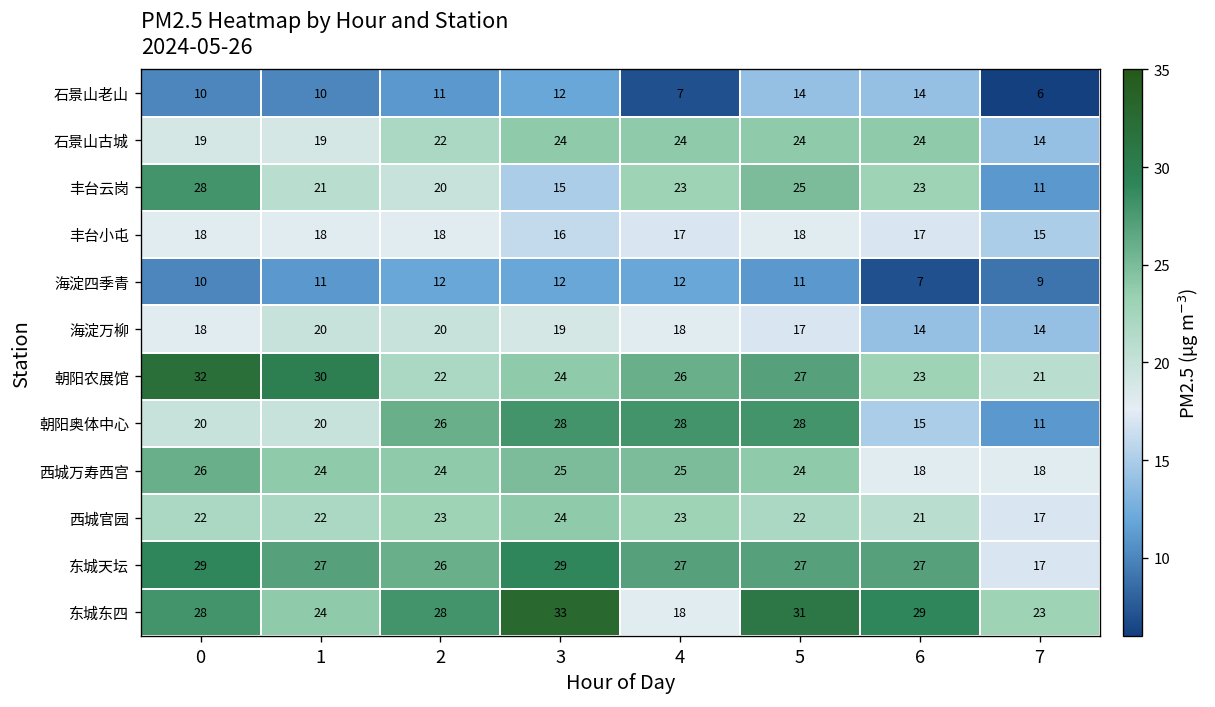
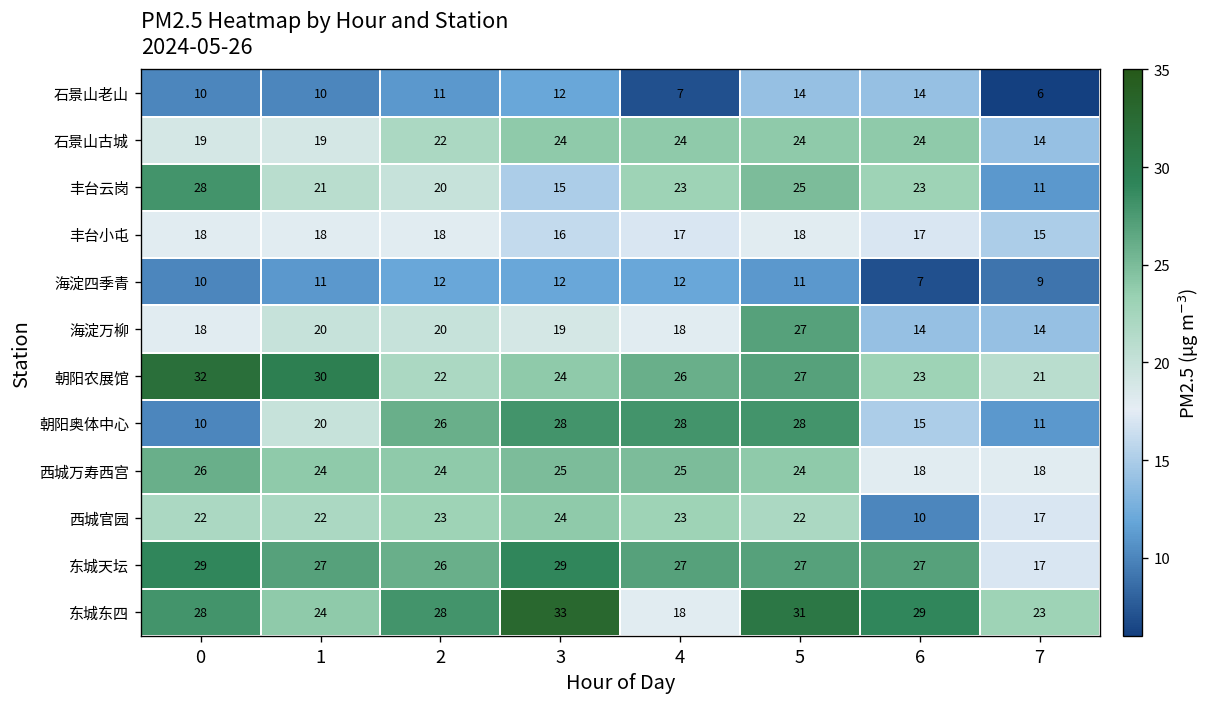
海淀万柳, 5: 17 -> 27
朝阳奥体中心, 0: 20 -> 10
西城官园, 6: 21 -> 10
